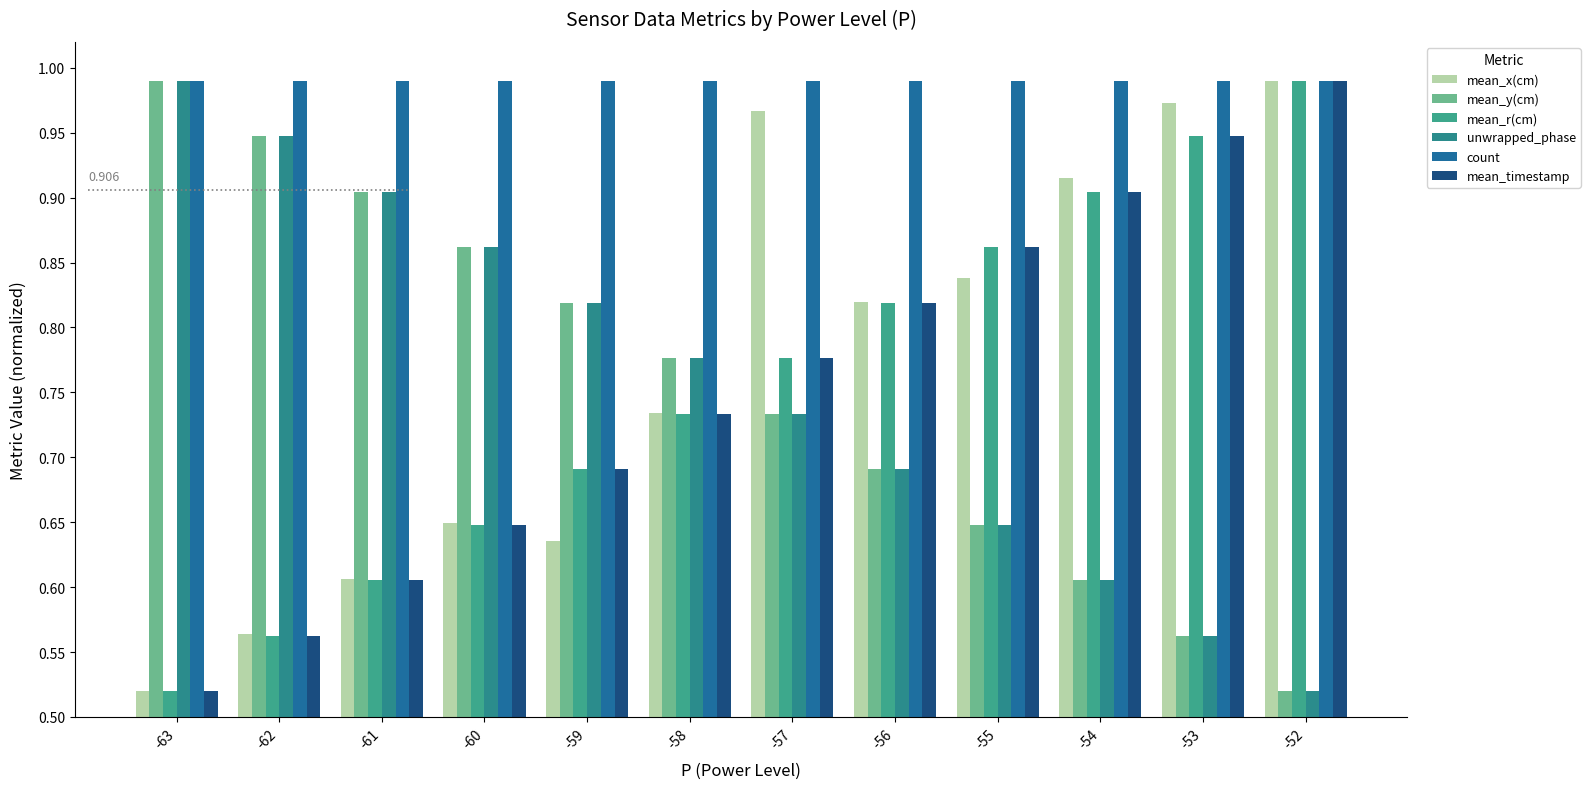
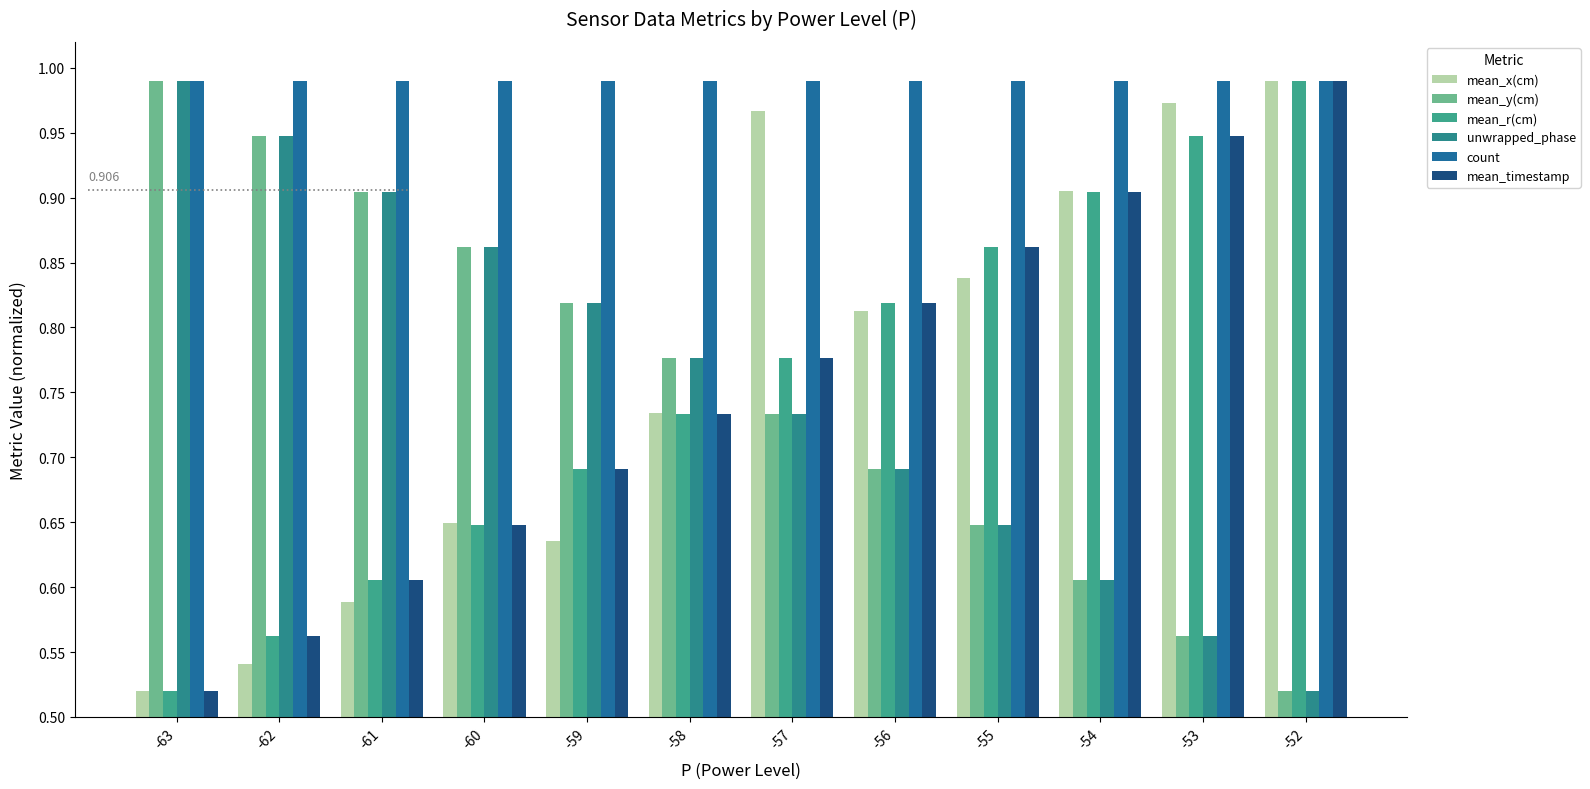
mean_x(cm), -62: 0.564 -> 0.541
mean_x(cm), -61: 0.606 -> 0.588
mean_x(cm), -56: 0.820 -> 0.813
mean_x(cm), -54: 0.915 -> 0.905
